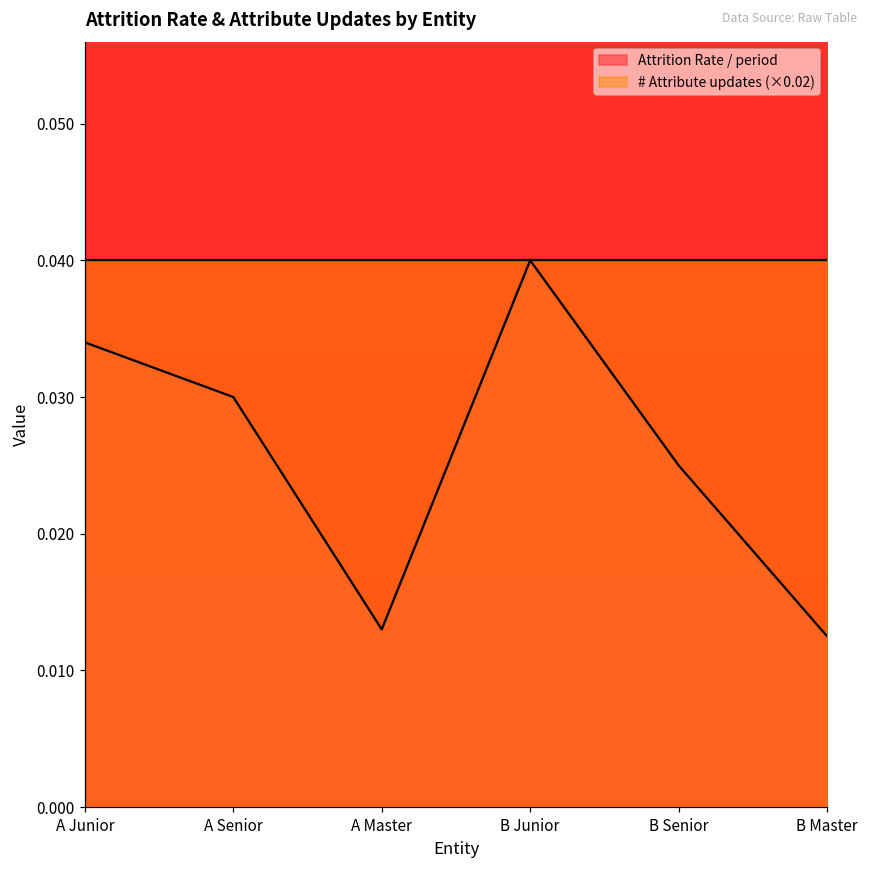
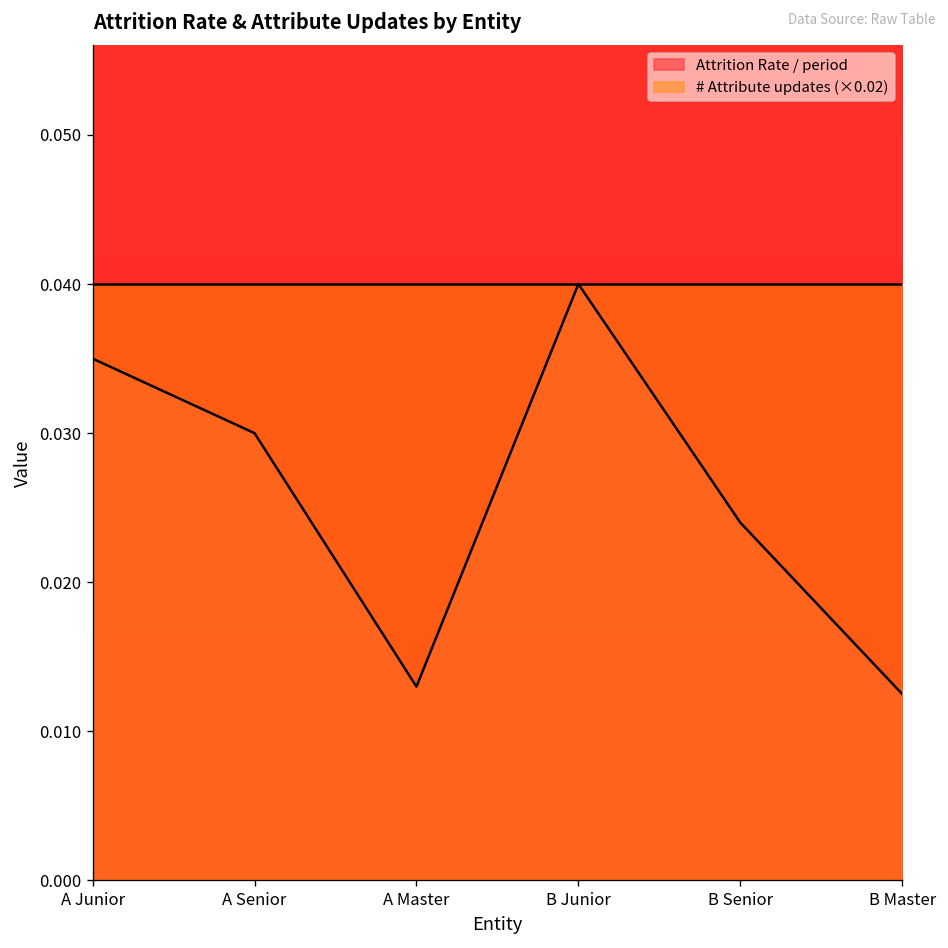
Attrition Rate / period, A Junior: 0.034 -> 0.035
Attrition Rate / period, B Senior: 0.025 -> 0.024
